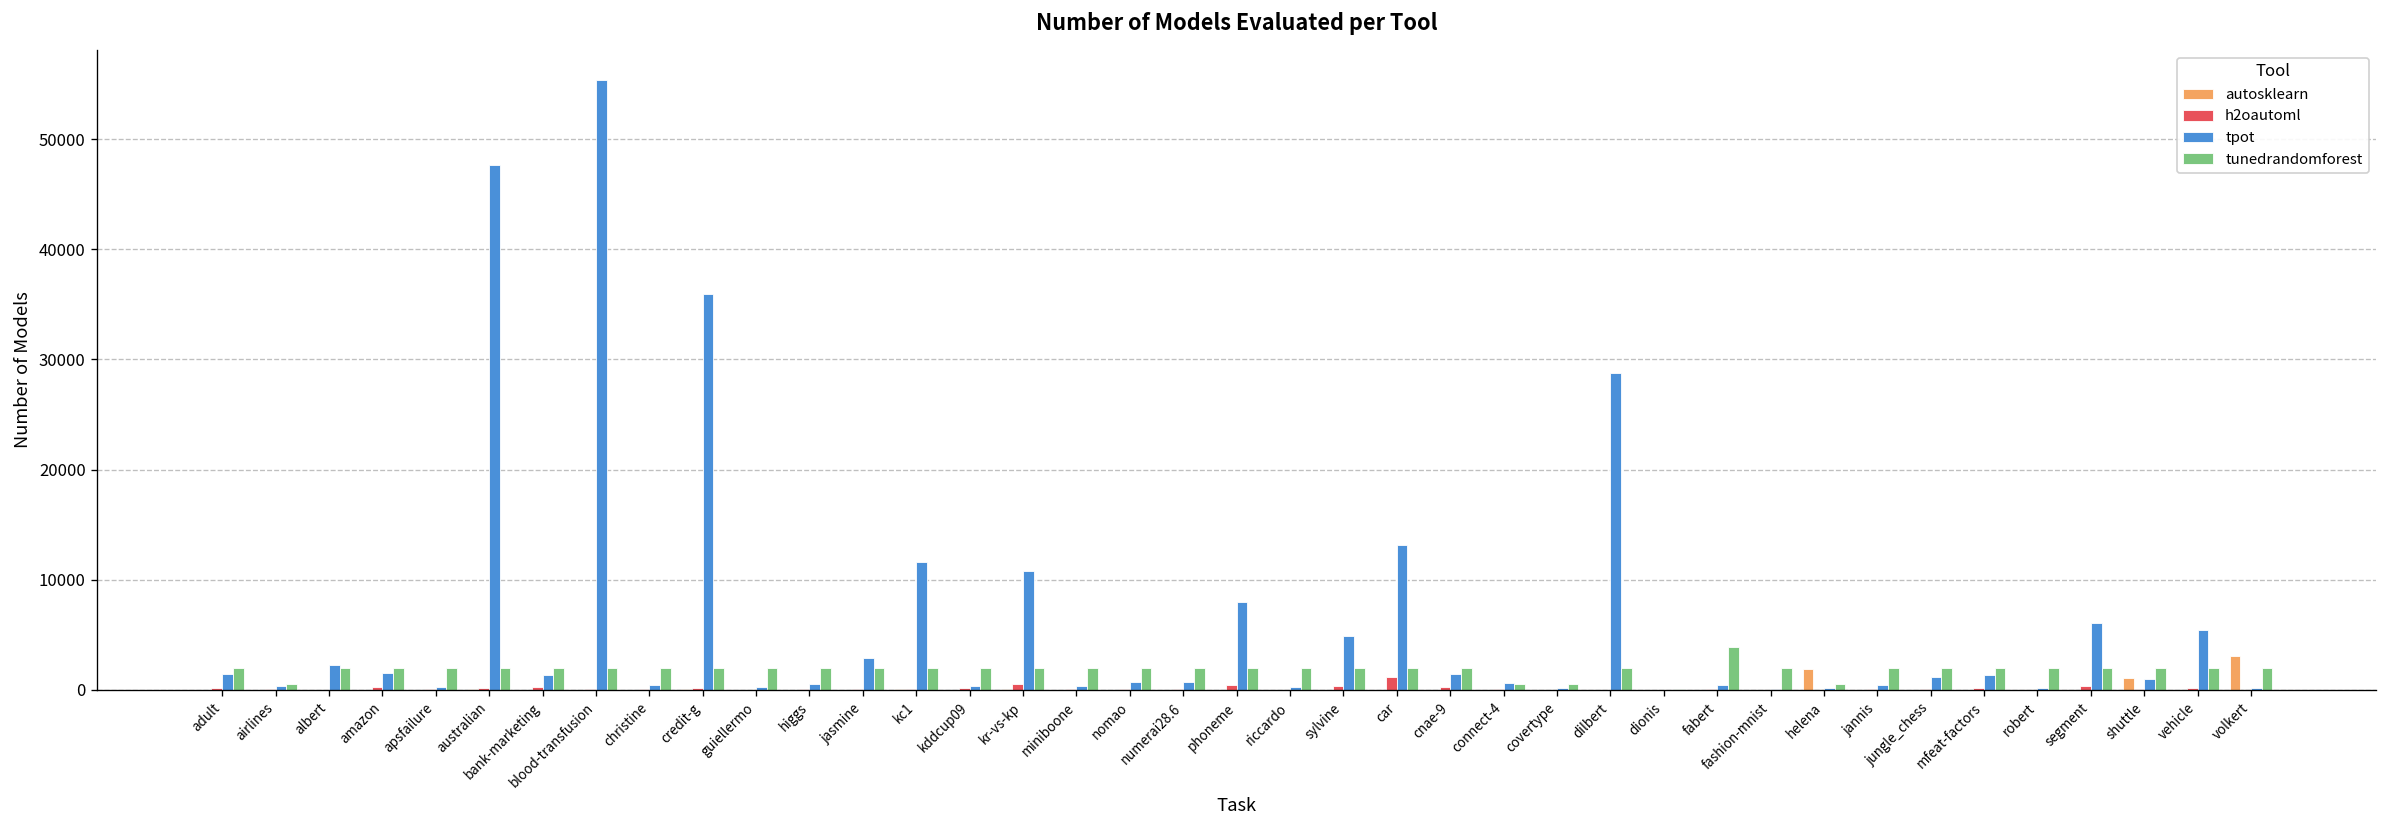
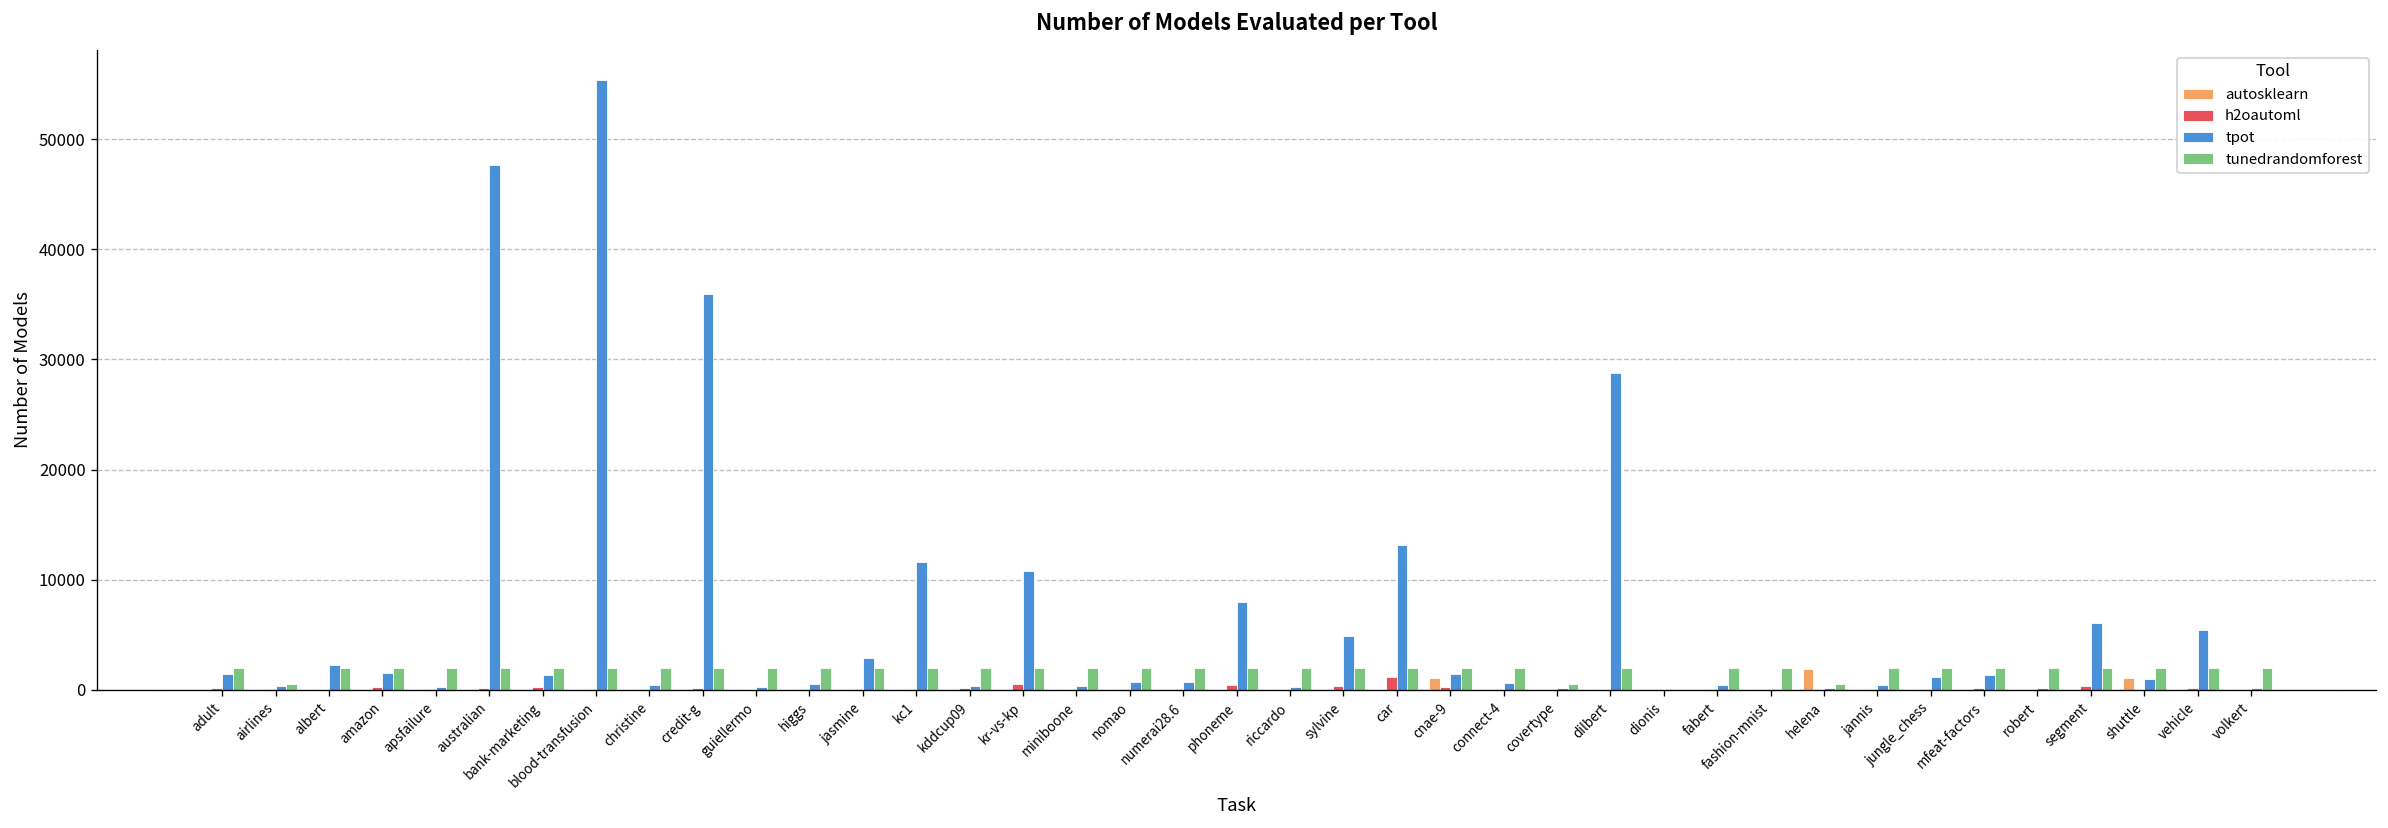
autosklearn, cnae-9: 0 -> 1000
tunedrandomforest, connect-4: 1000 -> 2000
tunedrandomforest, fabert: 4000 -> 2000
autosklearn, volkert: 3000 -> 0
